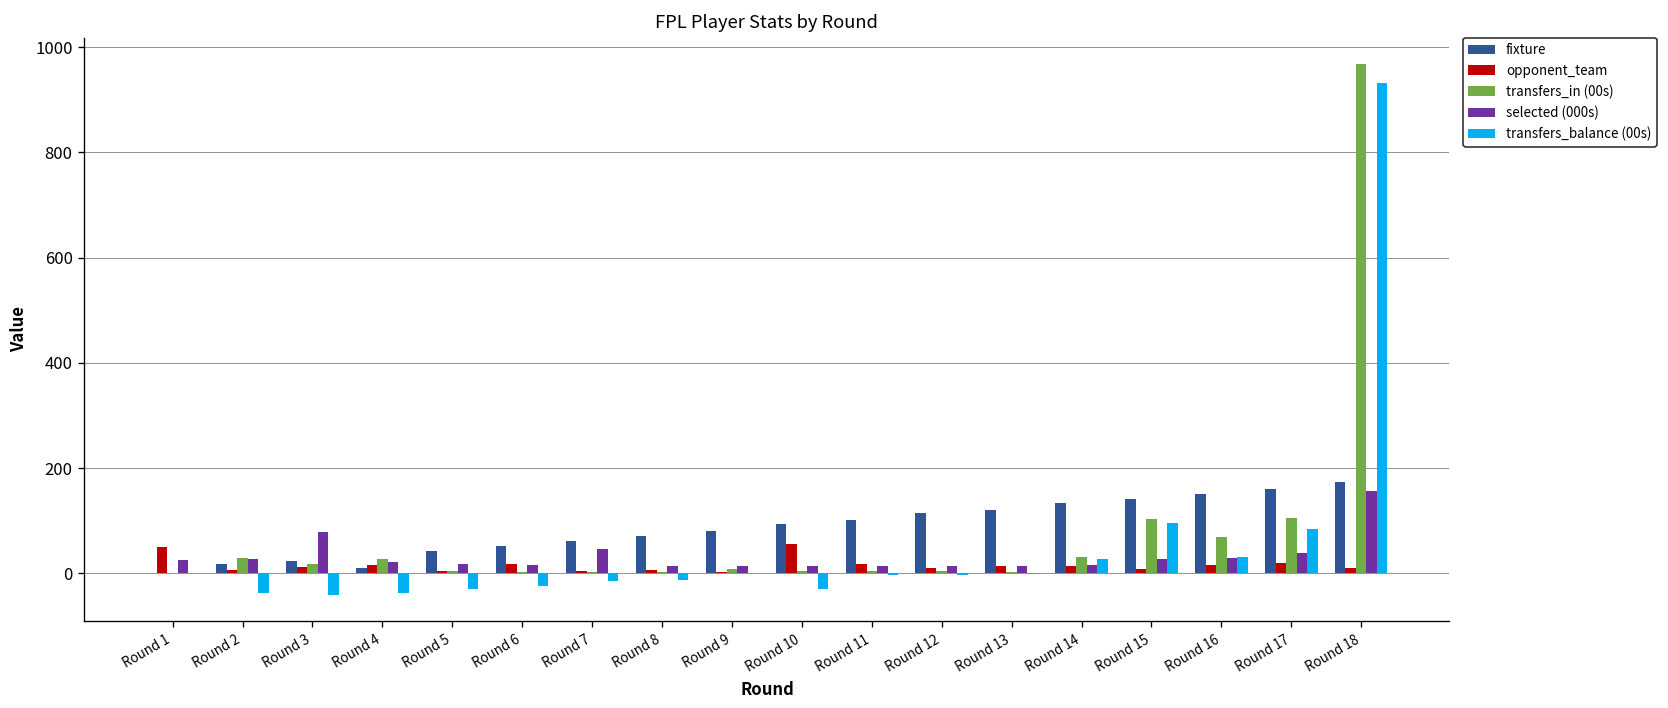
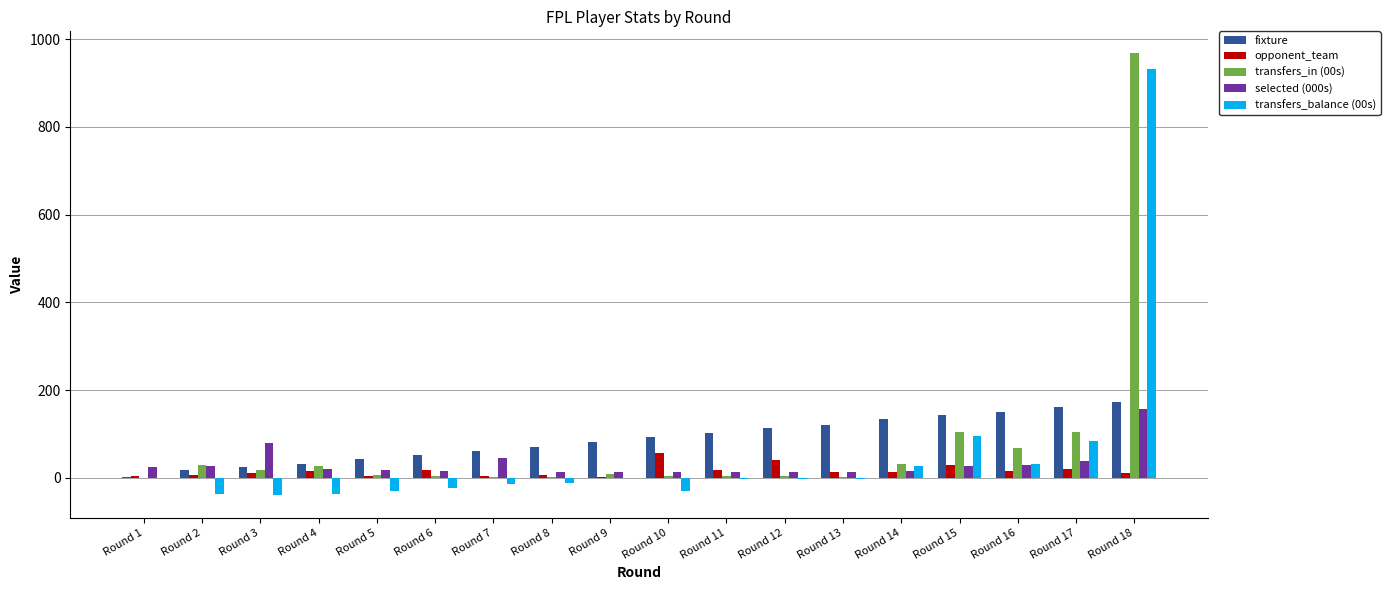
opponent_team, Round 1: 50 -> 0
fixture, Round 4: 10 -> 30
opponent_team, Round 12: 10 -> 40
opponent_team, Round 15: 10 -> 30
